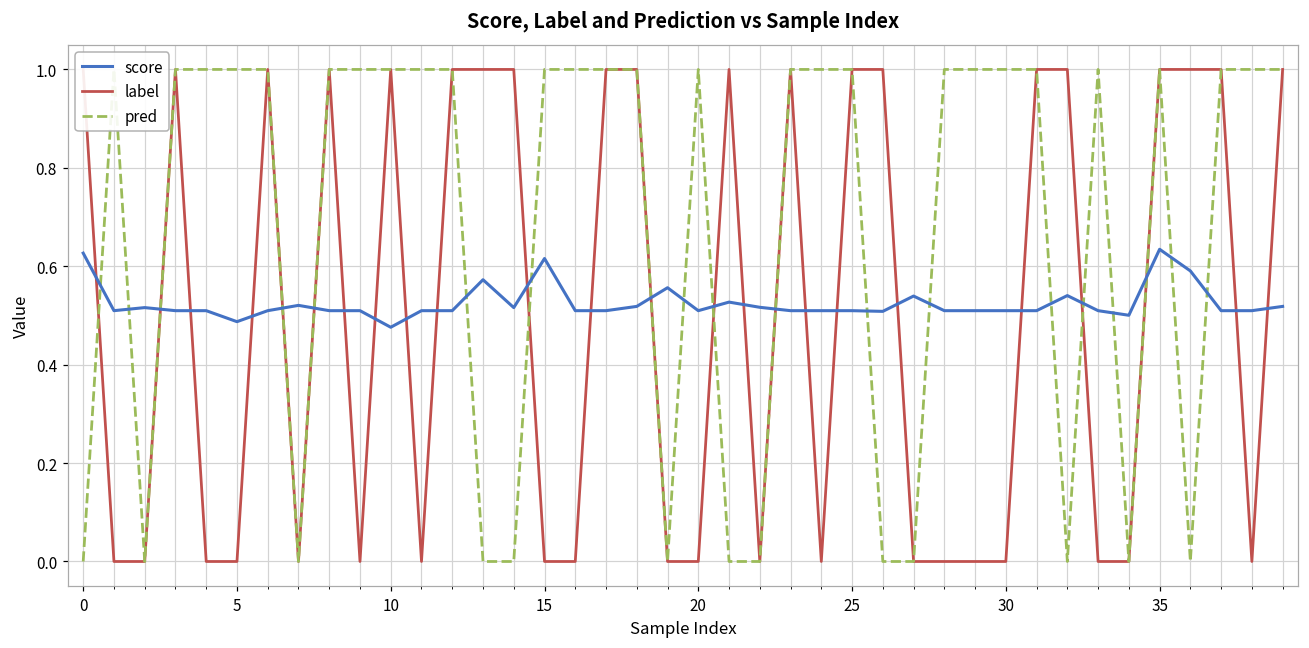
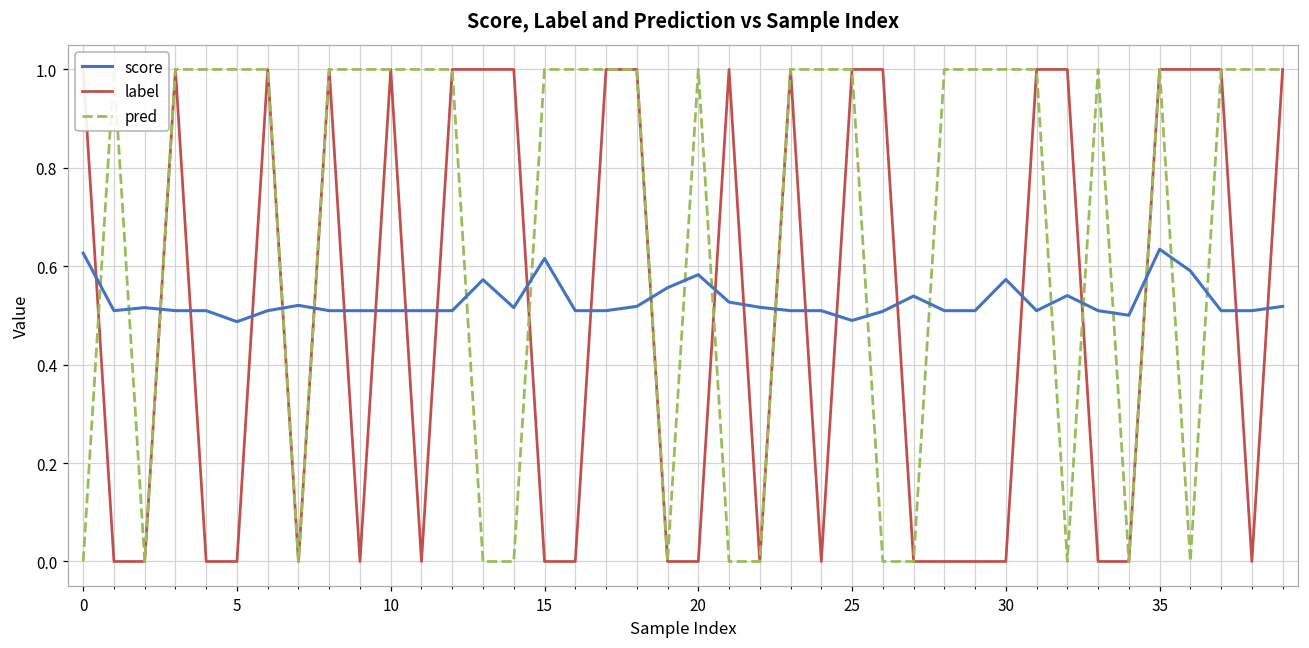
score, 10: 0.48 -> 0.51
score, 20: 0.51 -> 0.58
score, 25: 0.51 -> 0.49
score, 30: 0.51 -> 0.57
